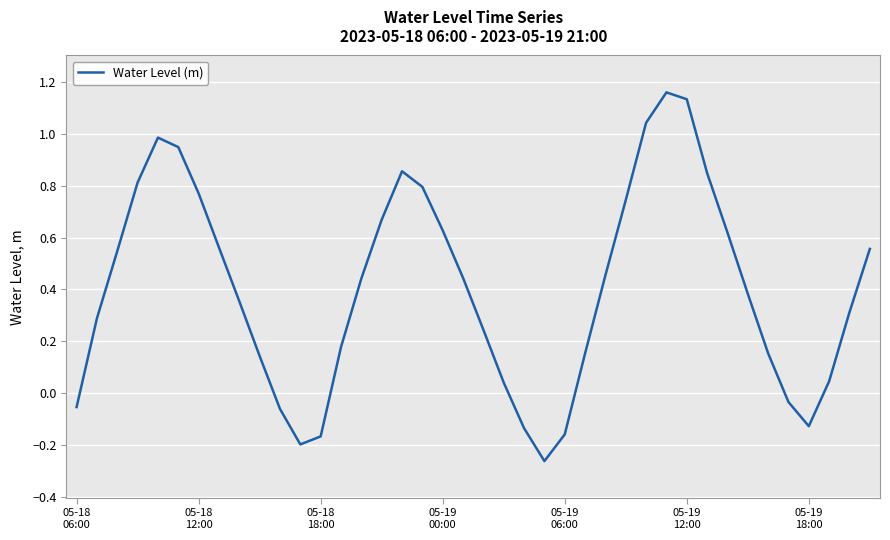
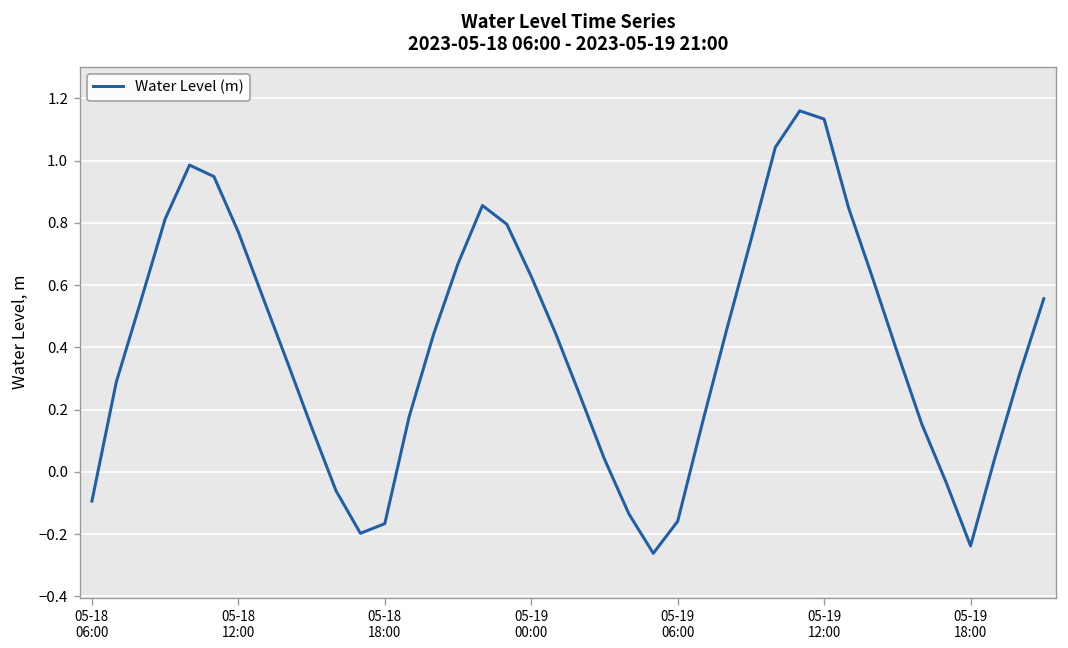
05-18 06:00: -0.05 -> -0.09
05-19 18:00: -0.13 -> -0.24
